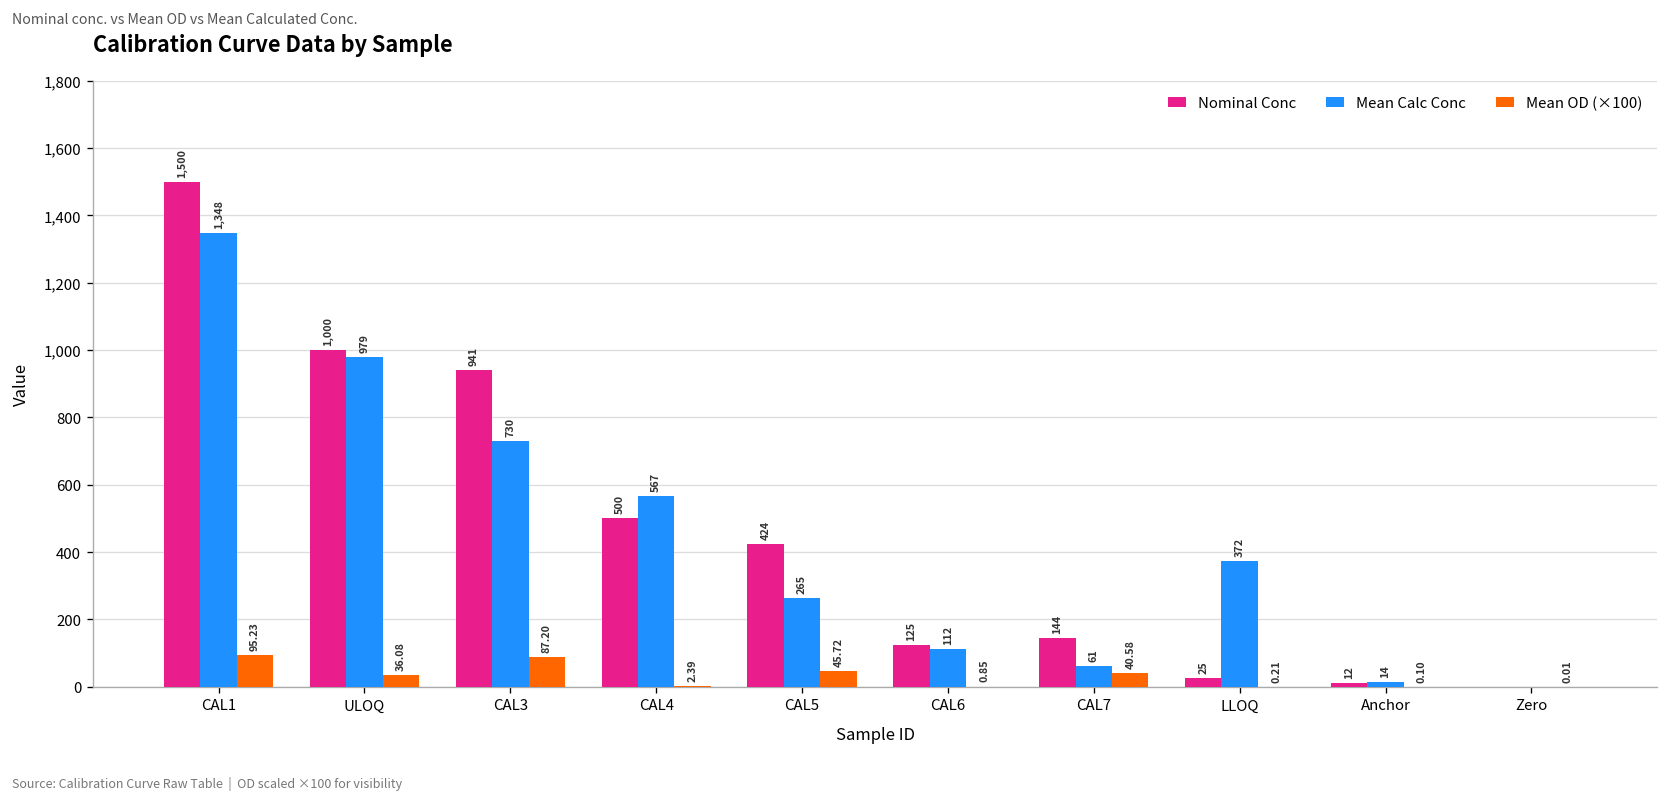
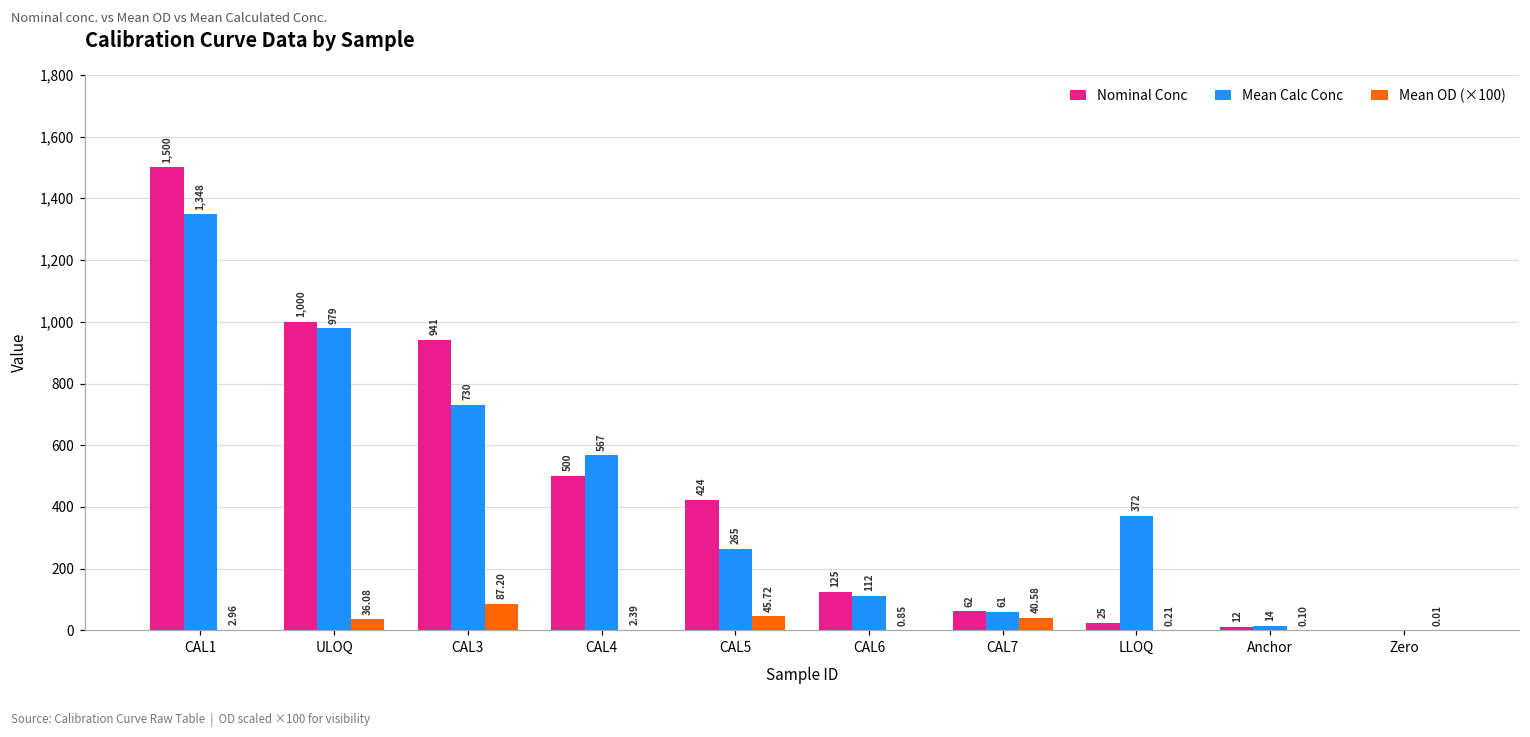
Mean OD (×100), CAL1: 95.23 -> 2.96
Nominal Conc, CAL7: 144 -> 62
